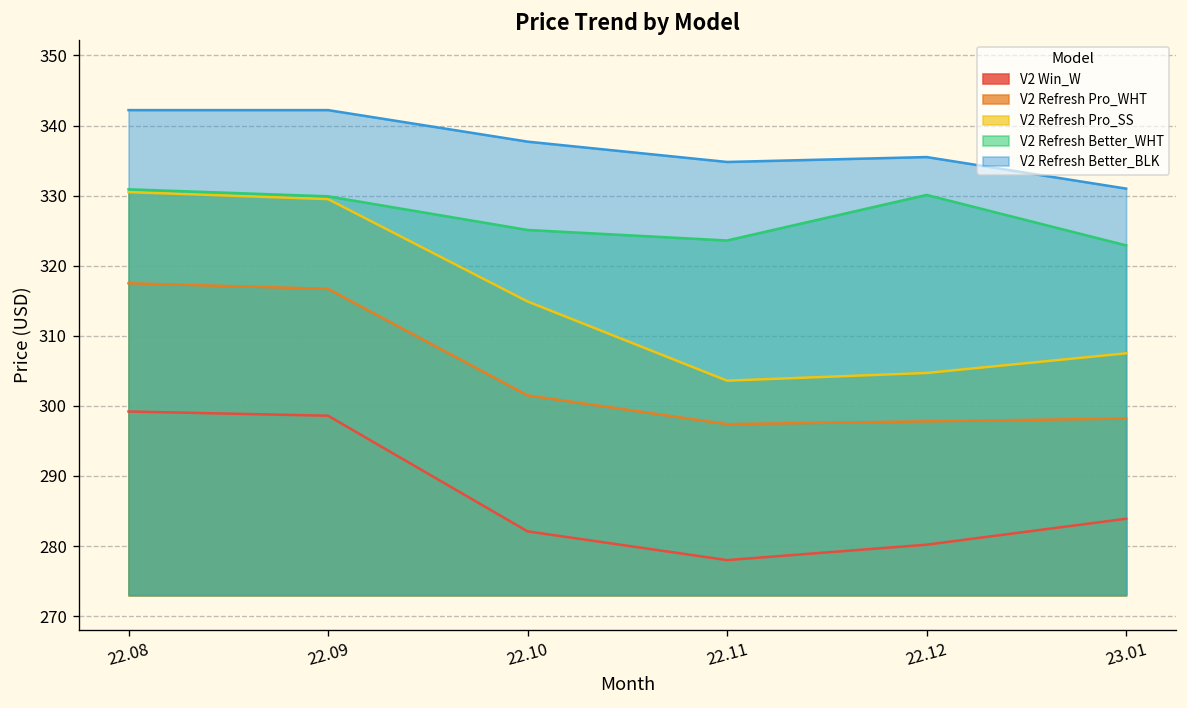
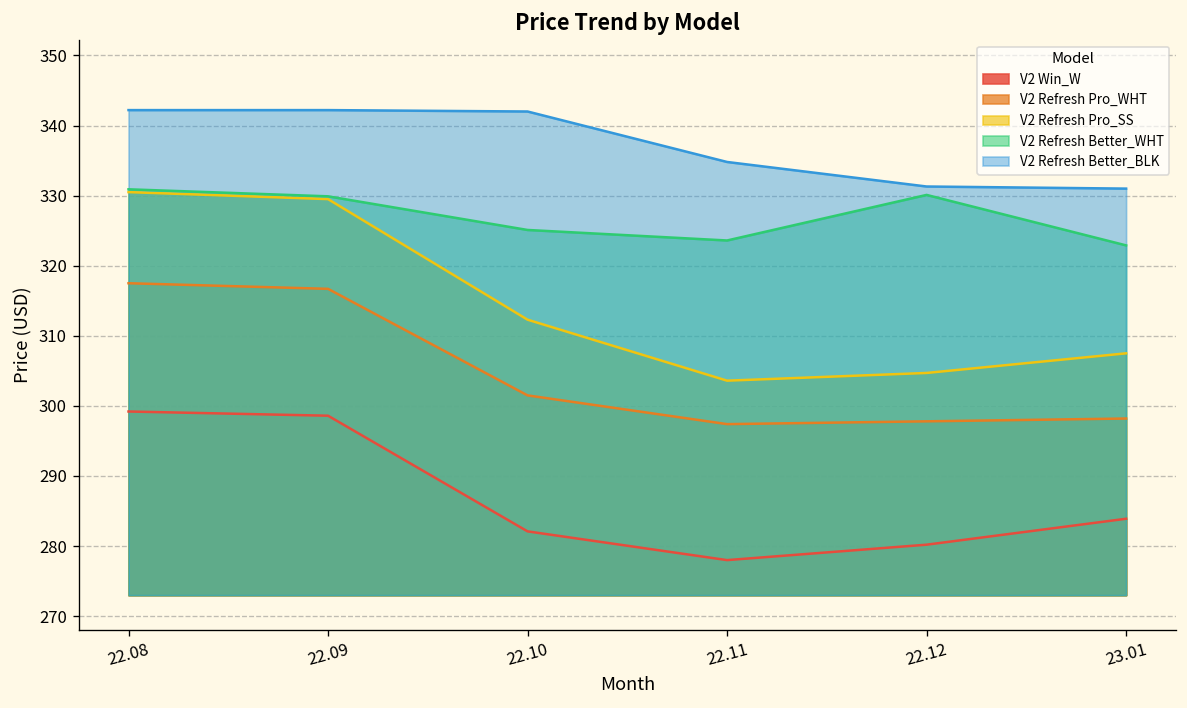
V2 Refresh Pro_SS, 22.10: 315 -> 312
V2 Refresh Better_BLK, 22.10: 338 -> 342
V2 Refresh Better_BLK, 22.12: 336 -> 331
